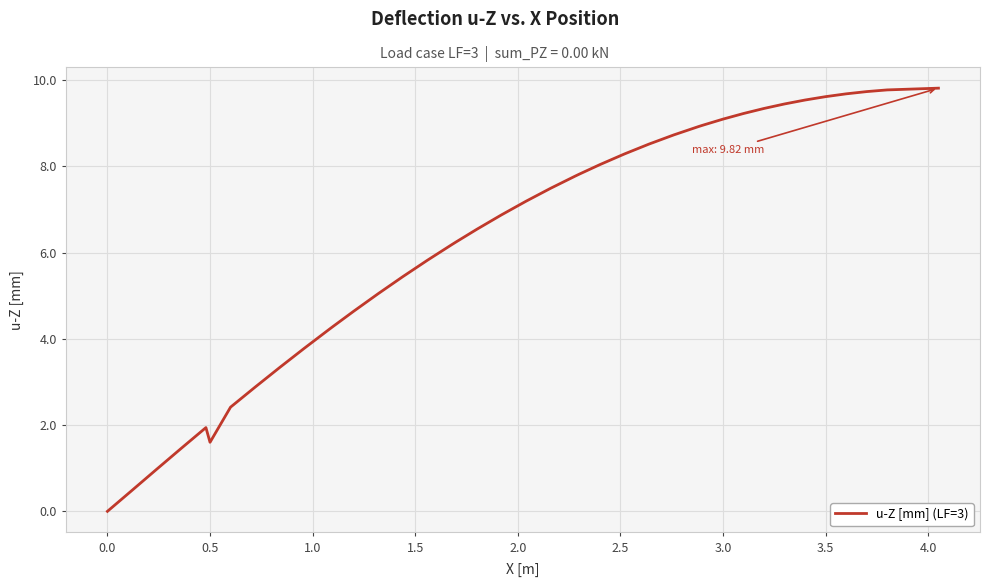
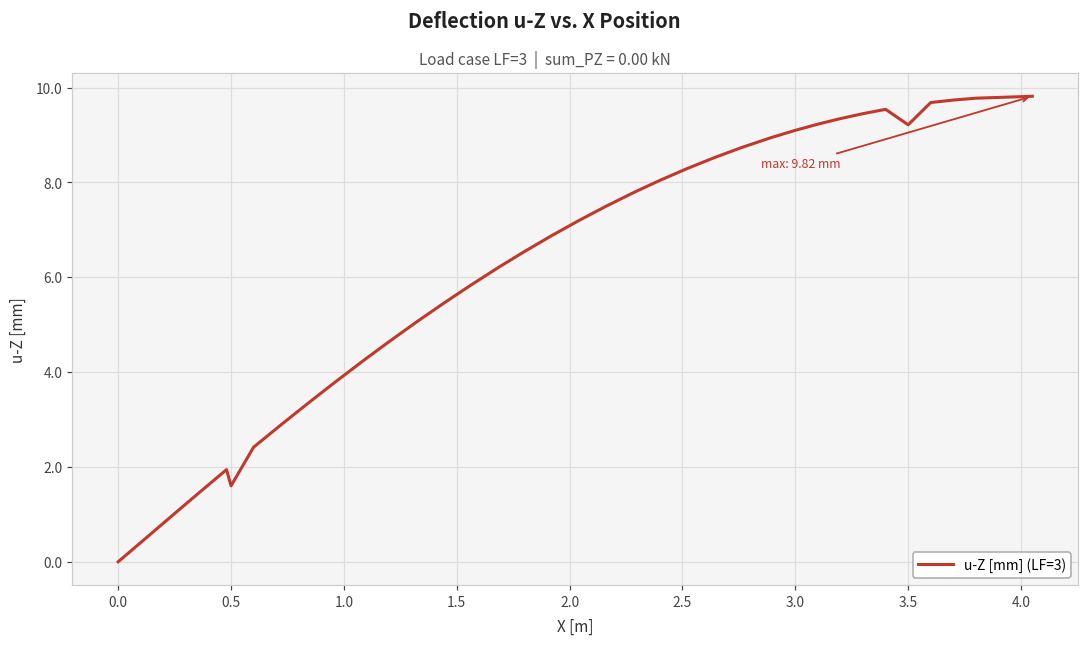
3.5: 9.6 -> 9.2
